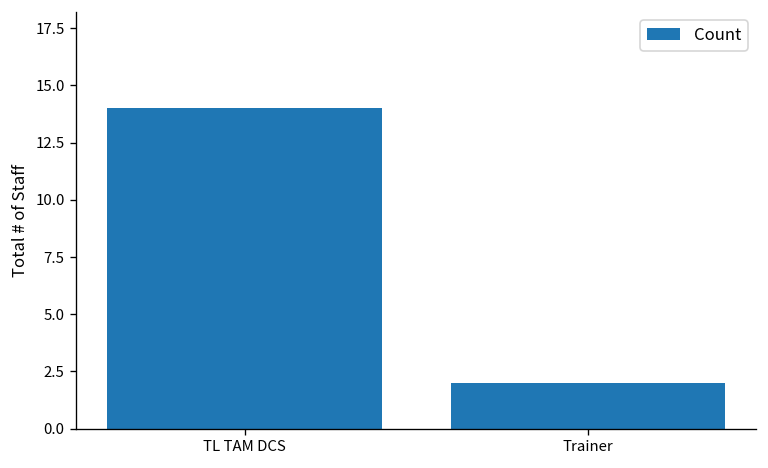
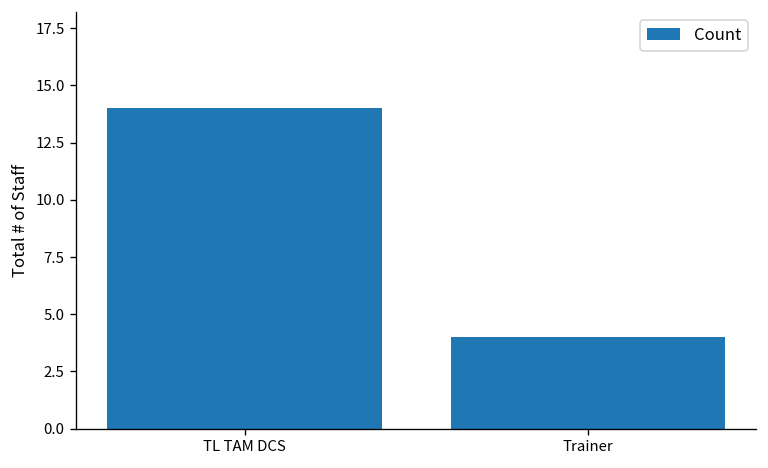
Trainer: 2 -> 4
